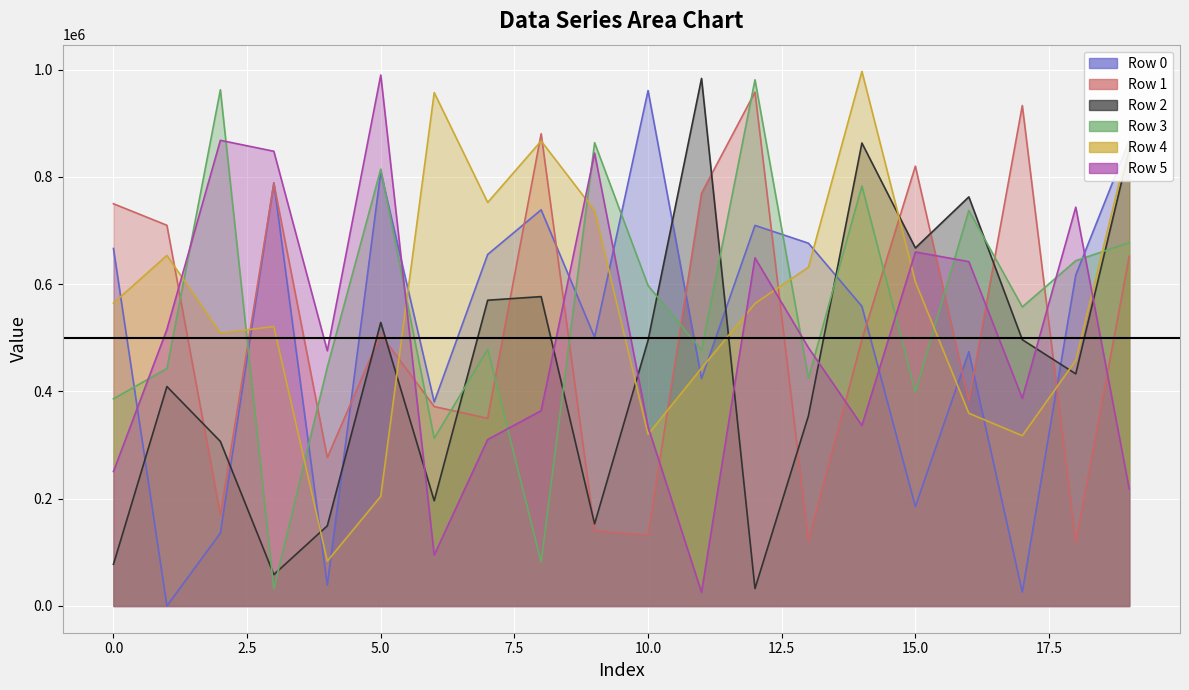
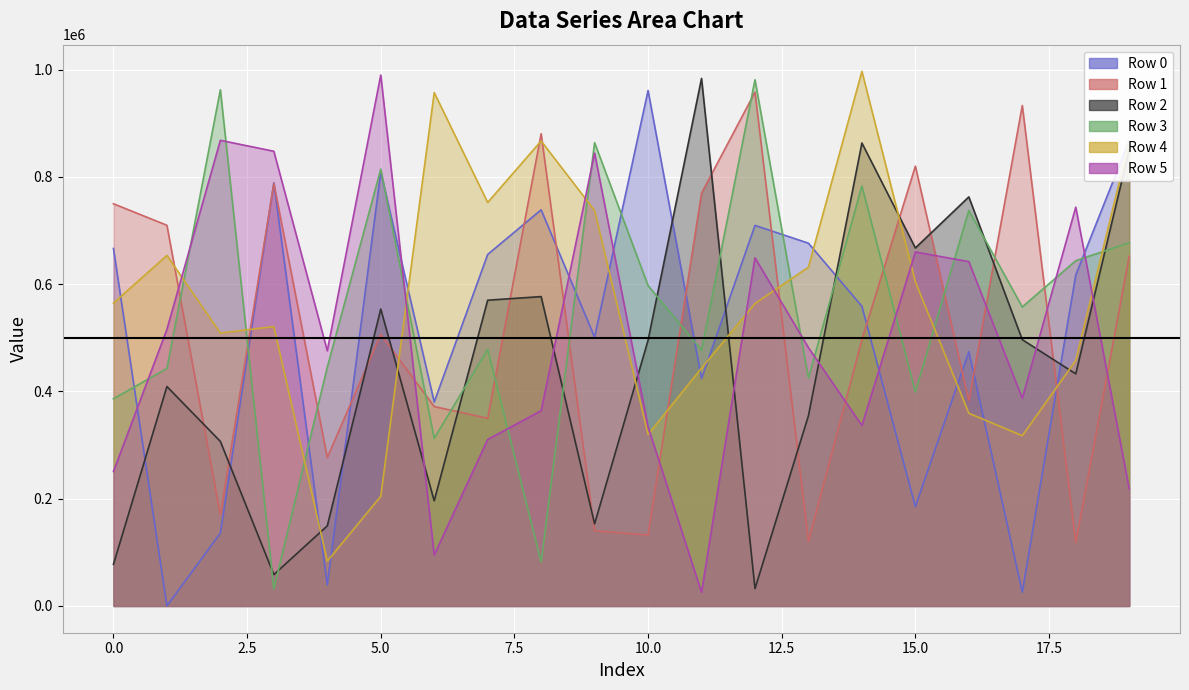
Row 2, 5.0: 530000 -> 550000
